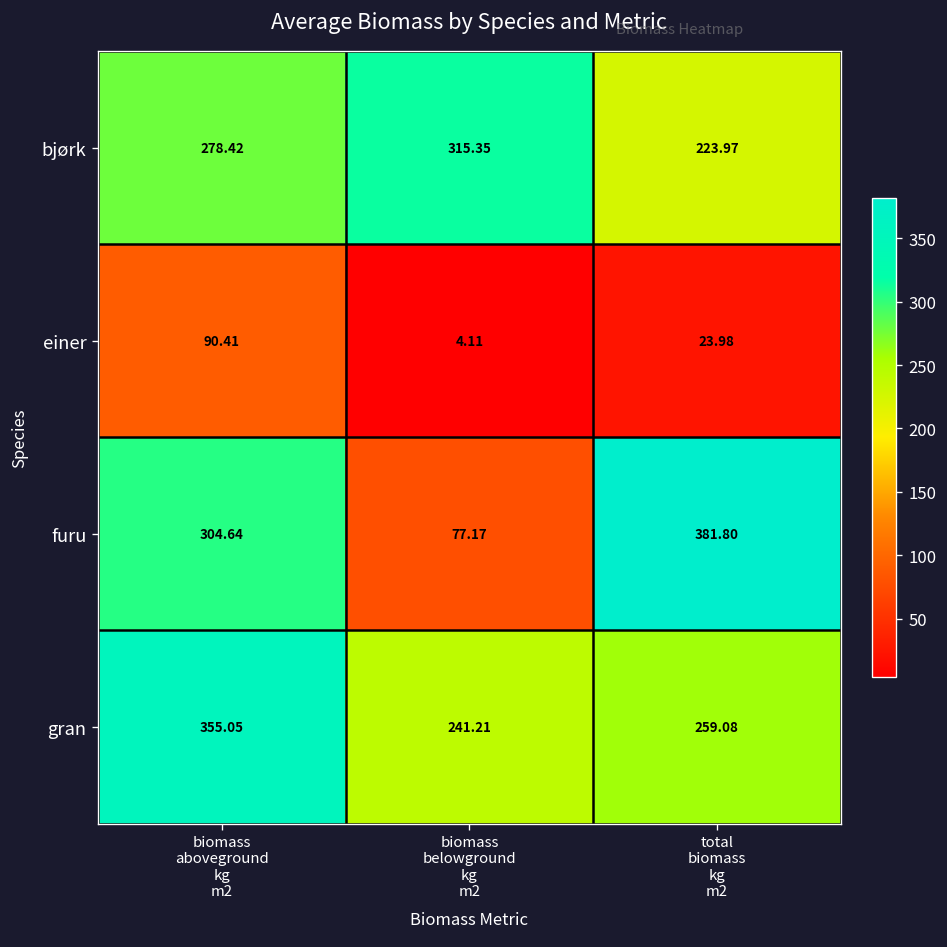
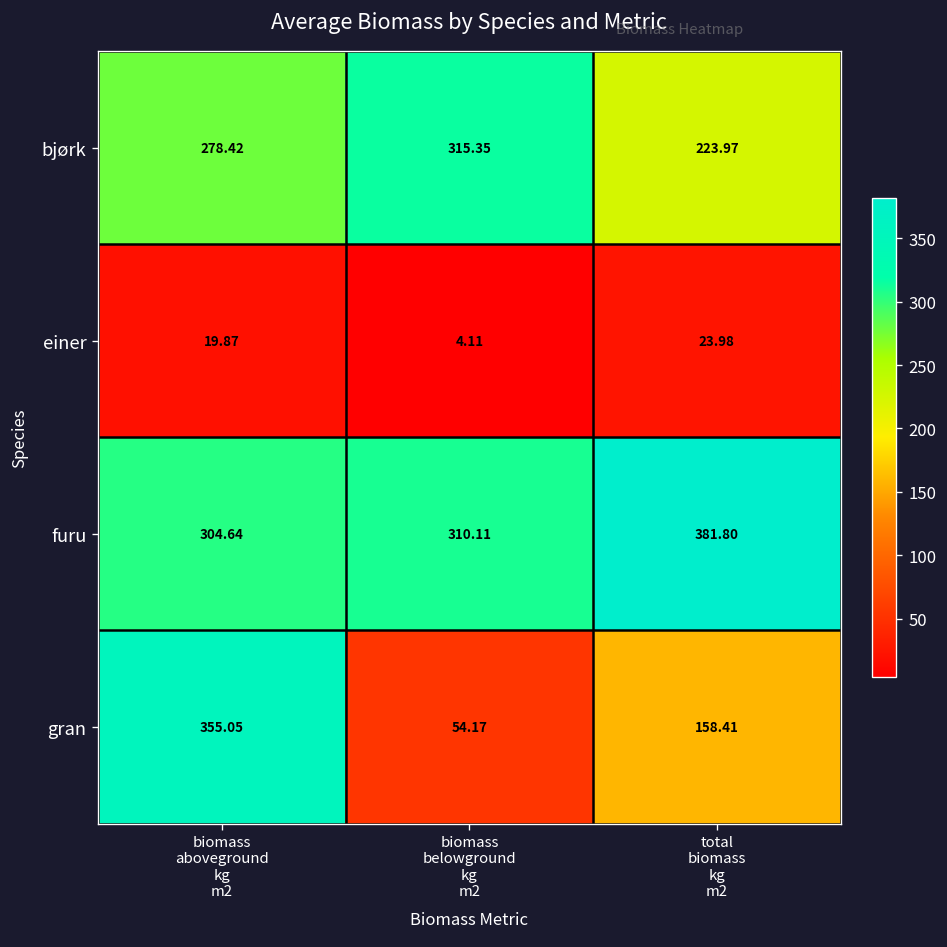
einer, biomass aboveground kg m2: 90.41 -> 19.87
furu, biomass belowground kg m2: 77.17 -> 310.11
gran, biomass belowground kg m2: 241.21 -> 54.17
gran, total biomass kg m2: 259.08 -> 158.41
